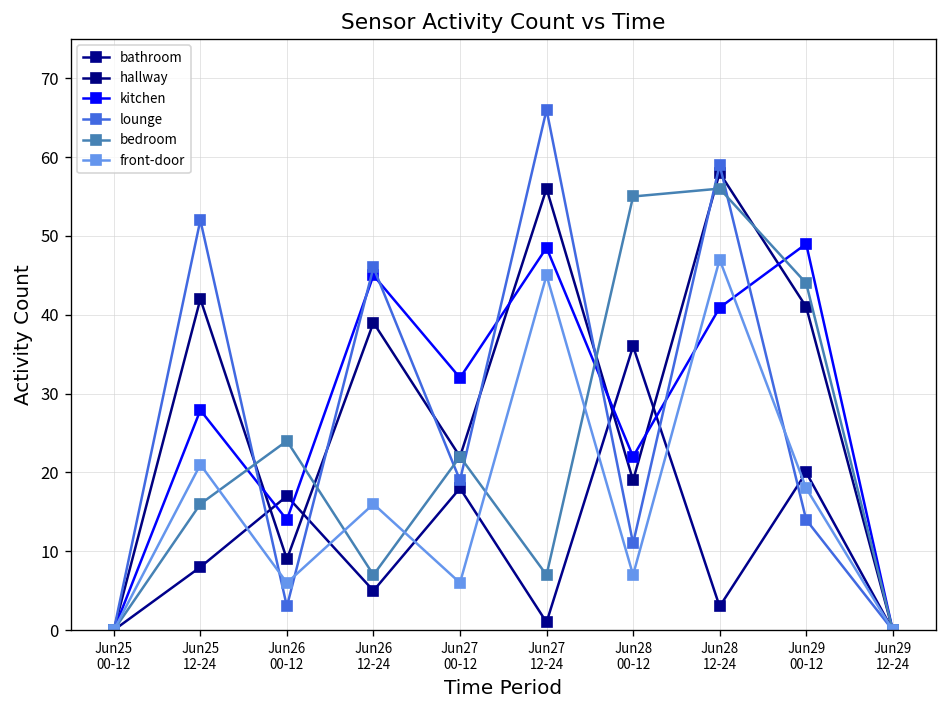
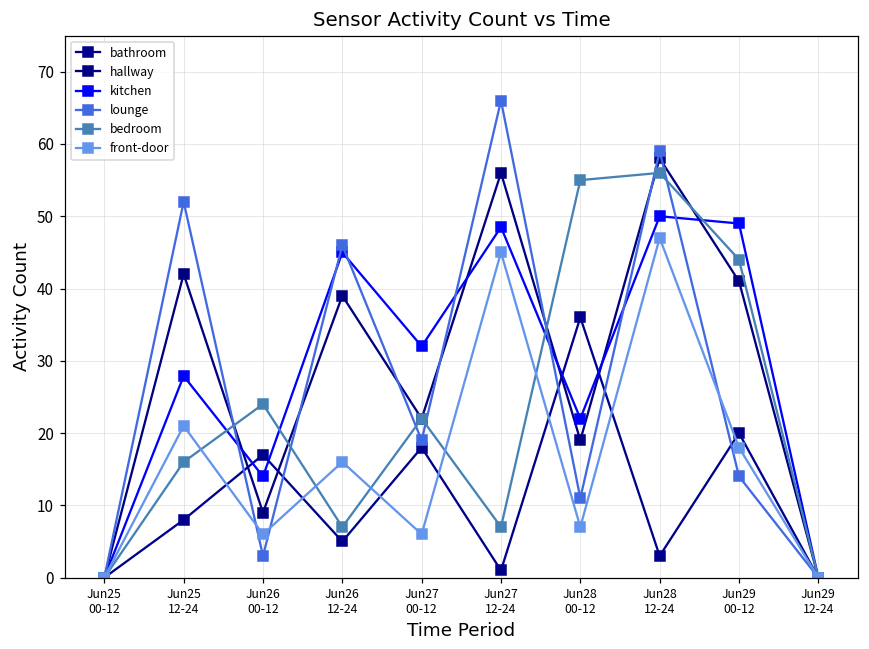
kitchen, Jun28 12-24: 41 -> 50
